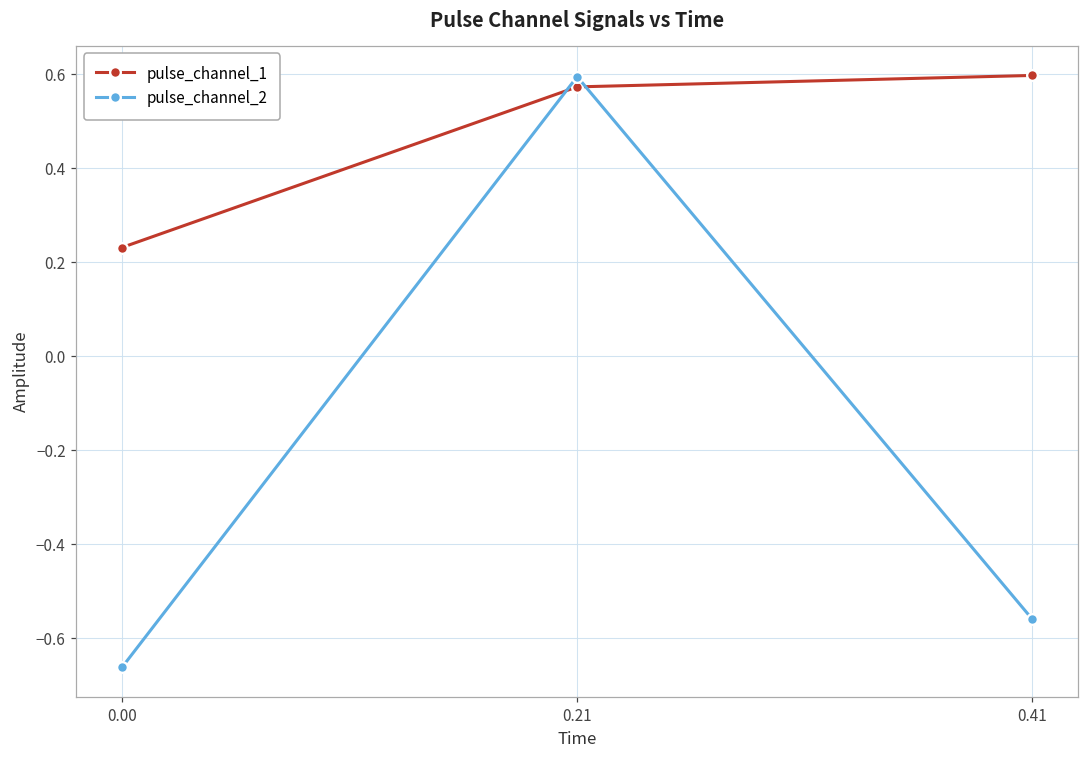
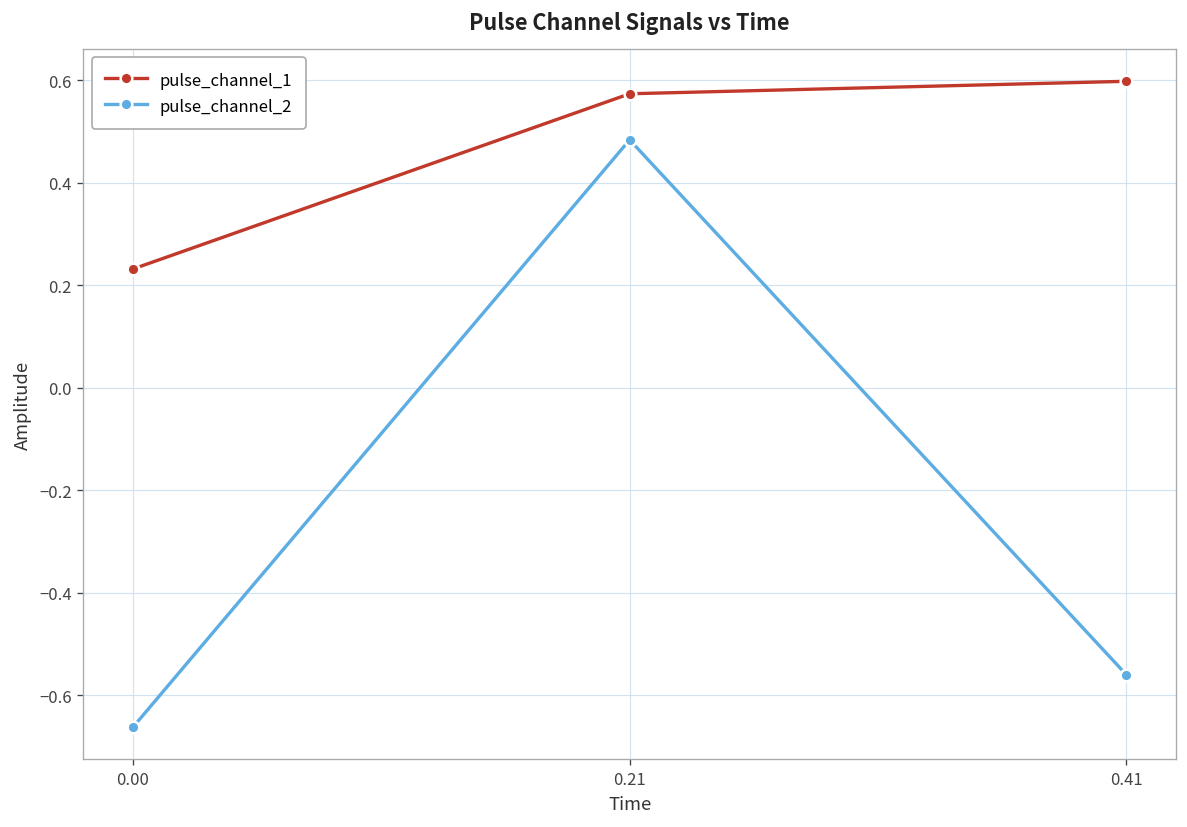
pulse_channel_2, 0.21: 0.59 -> 0.48
